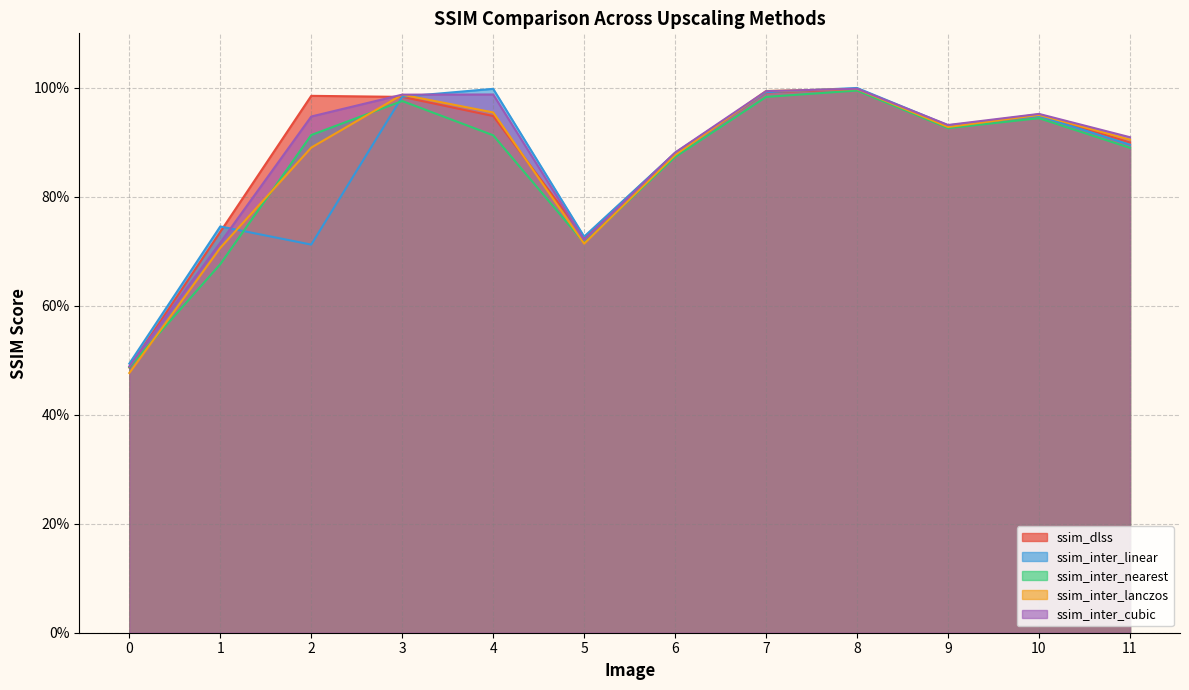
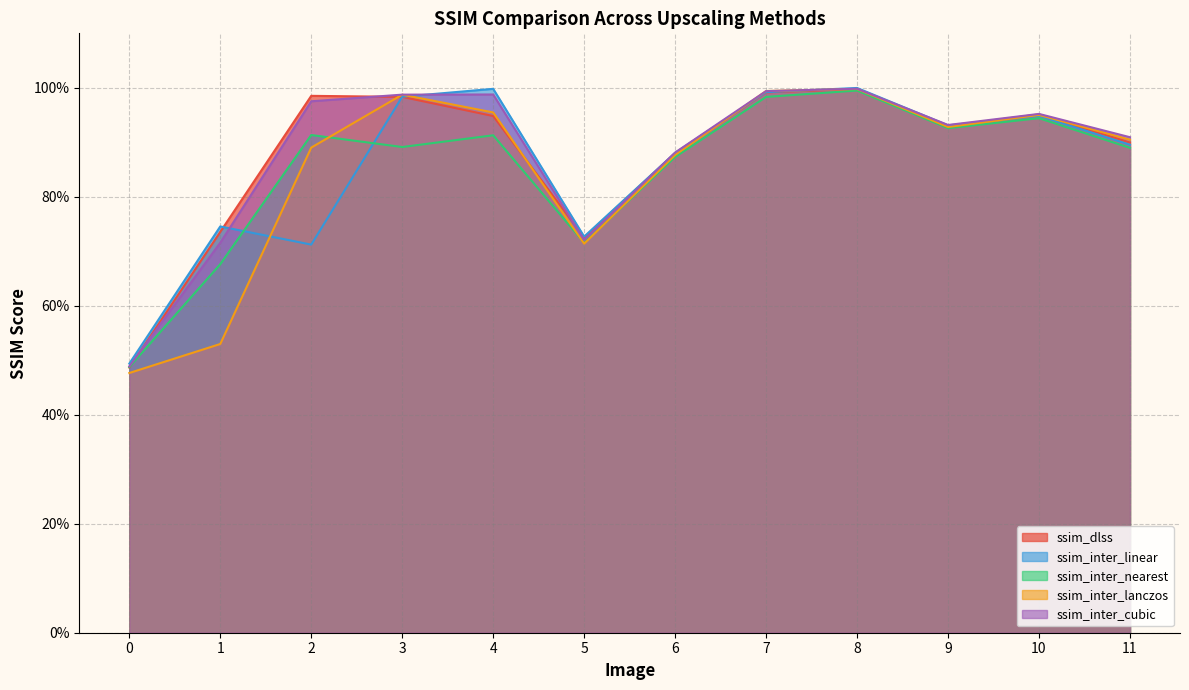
ssim_inter_lanczos, 1: 71% -> 53%
ssim_inter_cubic, 2: 95% -> 98%
ssim_inter_nearest, 3: 98% -> 89%
